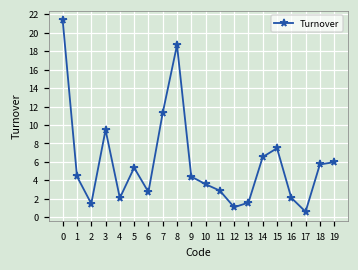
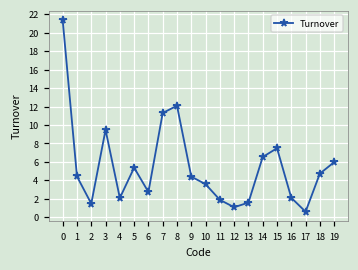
8: 19 -> 12
11: 3 -> 2
18: 6 -> 5
